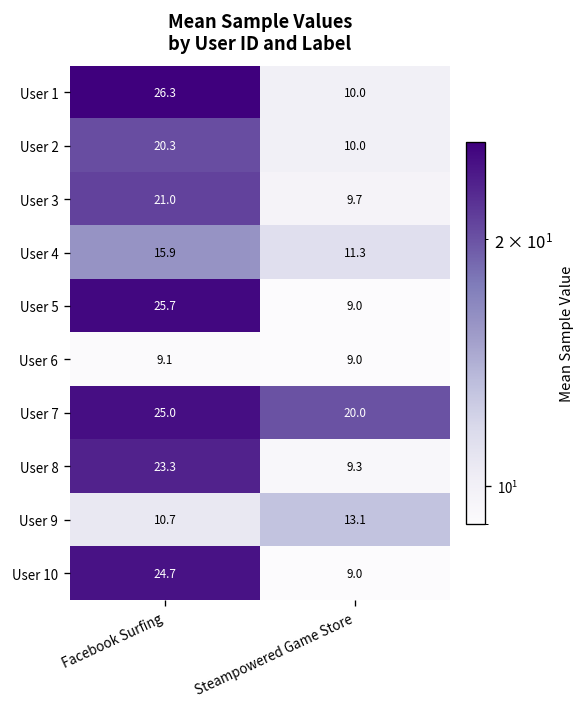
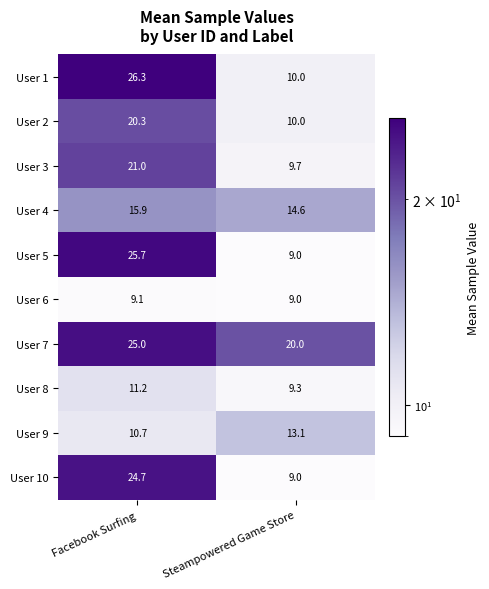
User 4, Steampowered Game Store: 11.3 -> 14.6
User 8, Facebook Surfing: 23.3 -> 11.2
